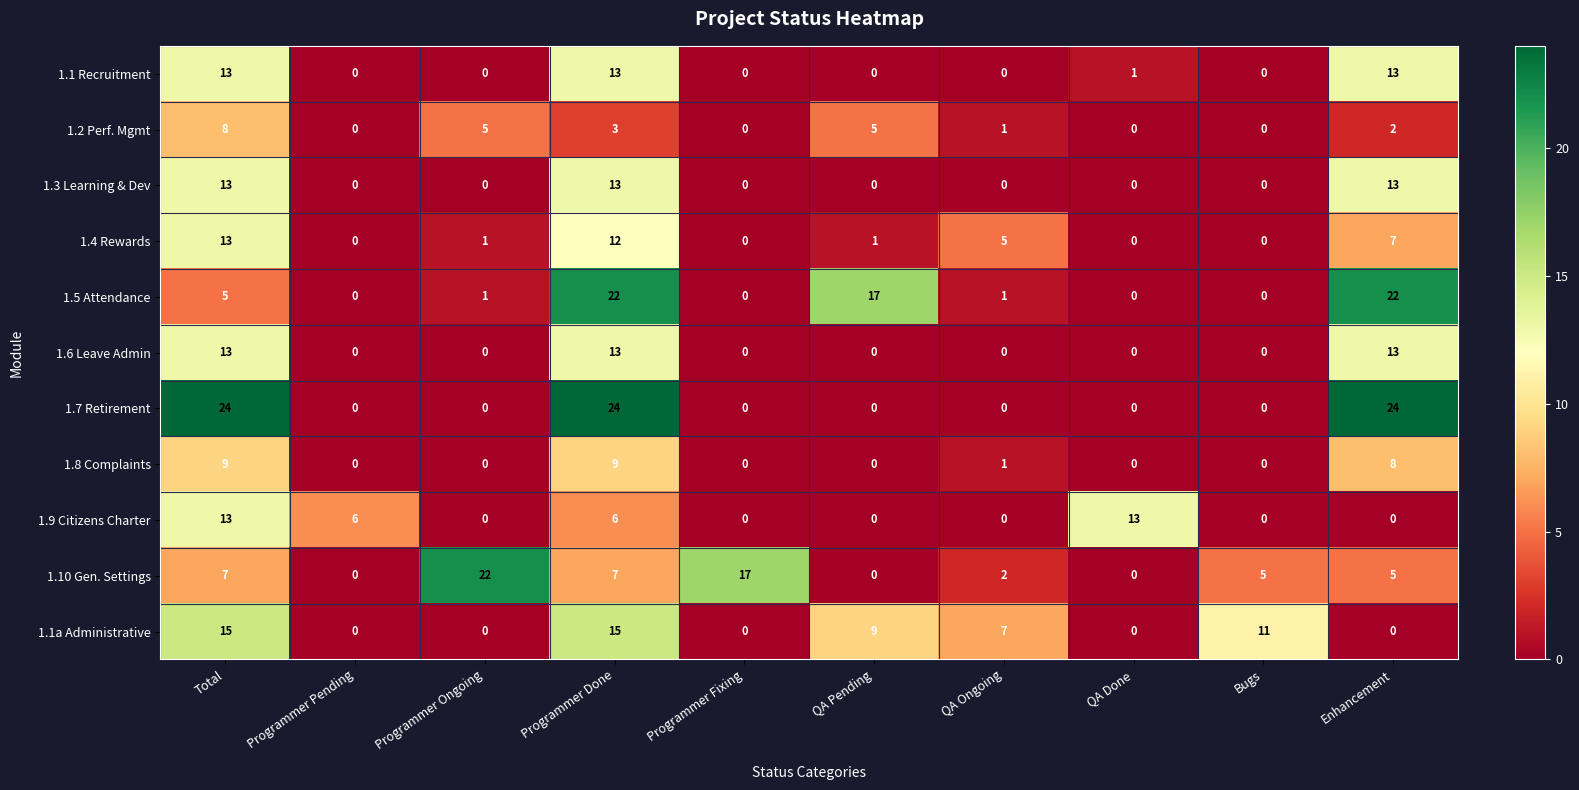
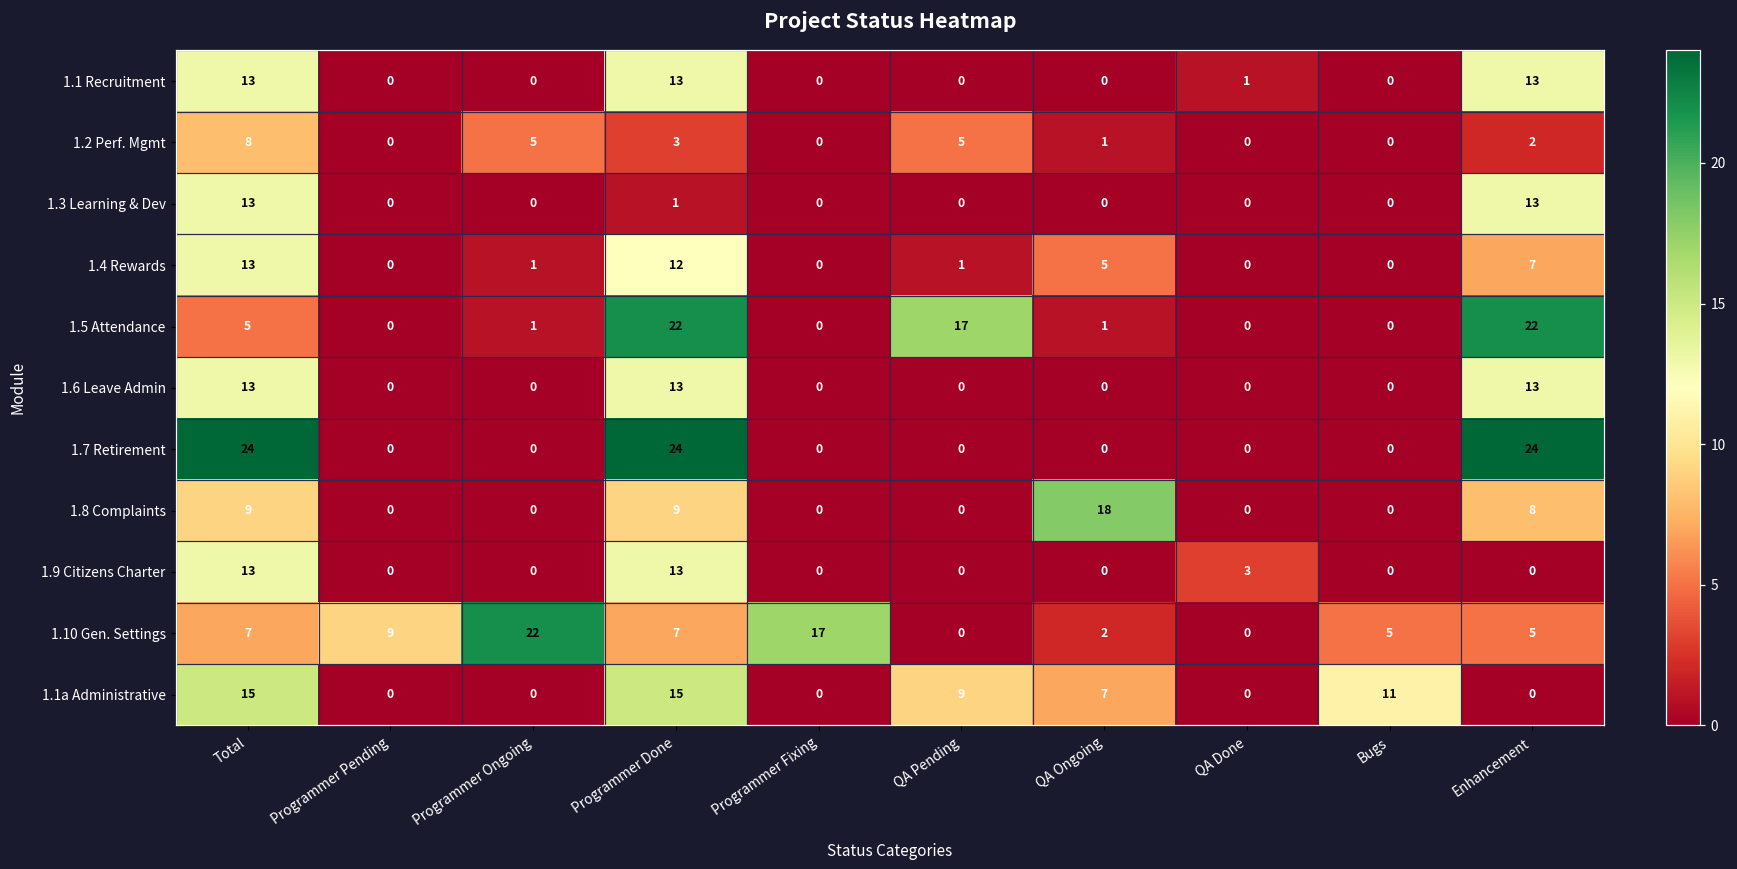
1.3 Learning & Dev, Programmer Done: 13 -> 1
1.8 Complaints, QA Ongoing: 1 -> 18
1.9 Citizens Charter, Programmer Pending: 6 -> 0
1.9 Citizens Charter, Programmer Done: 6 -> 13
1.9 Citizens Charter, QA Done: 13 -> 3
1.10 Gen. Settings, Programmer Pending: 0 -> 9
